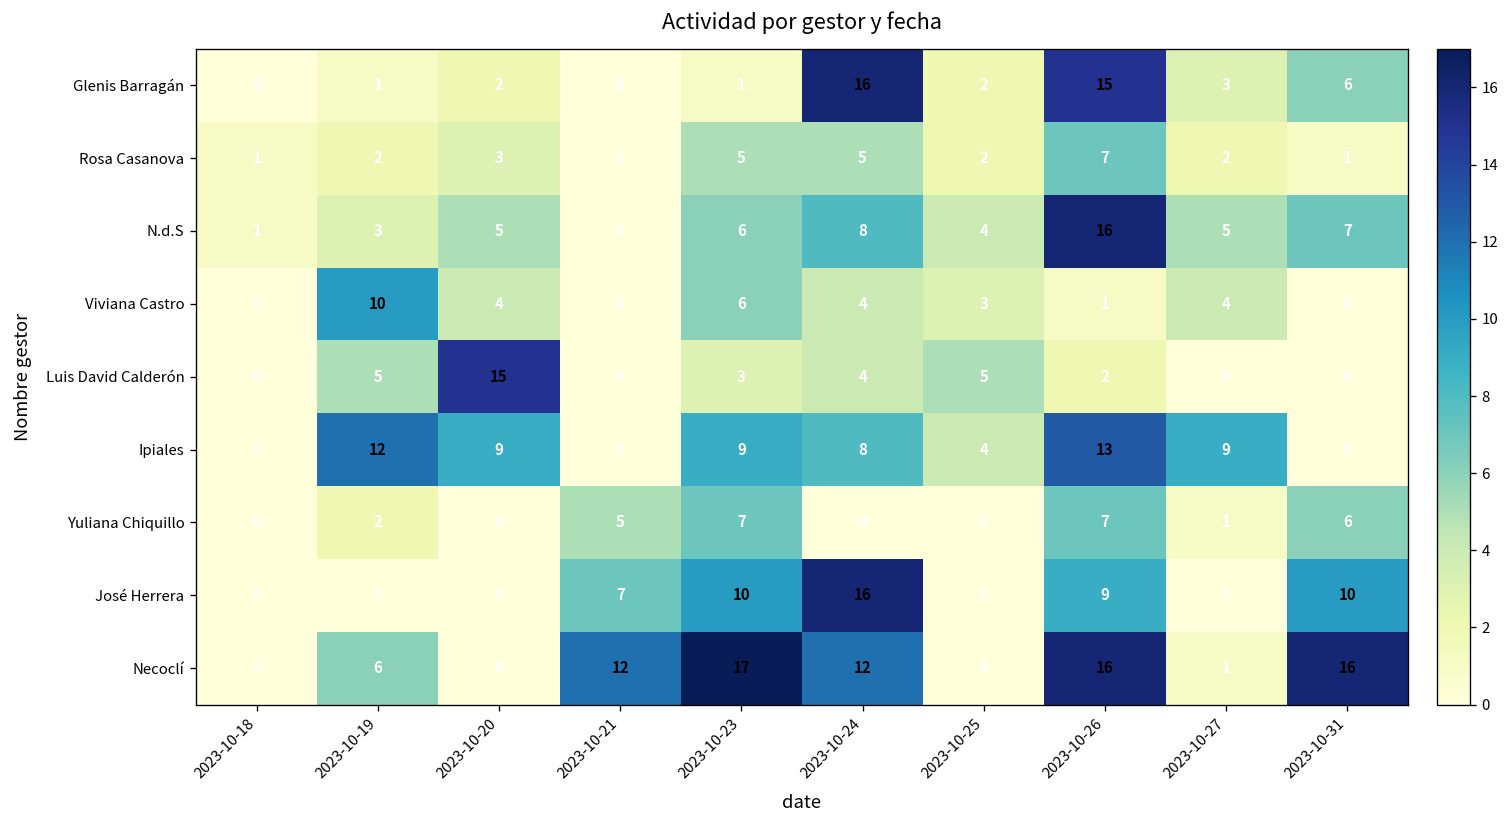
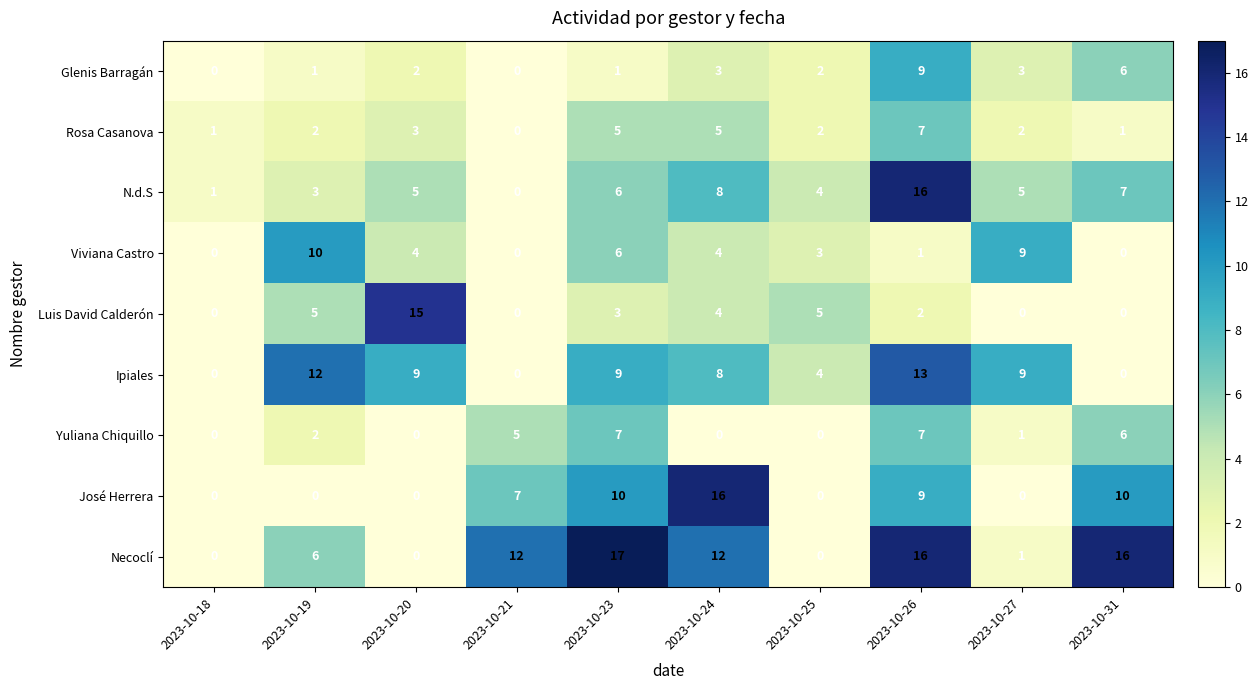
Glenis Barragán, 2023-10-24: 16 -> 3
Glenis Barragán, 2023-10-26: 15 -> 9
Viviana Castro, 2023-10-27: 4 -> 9
